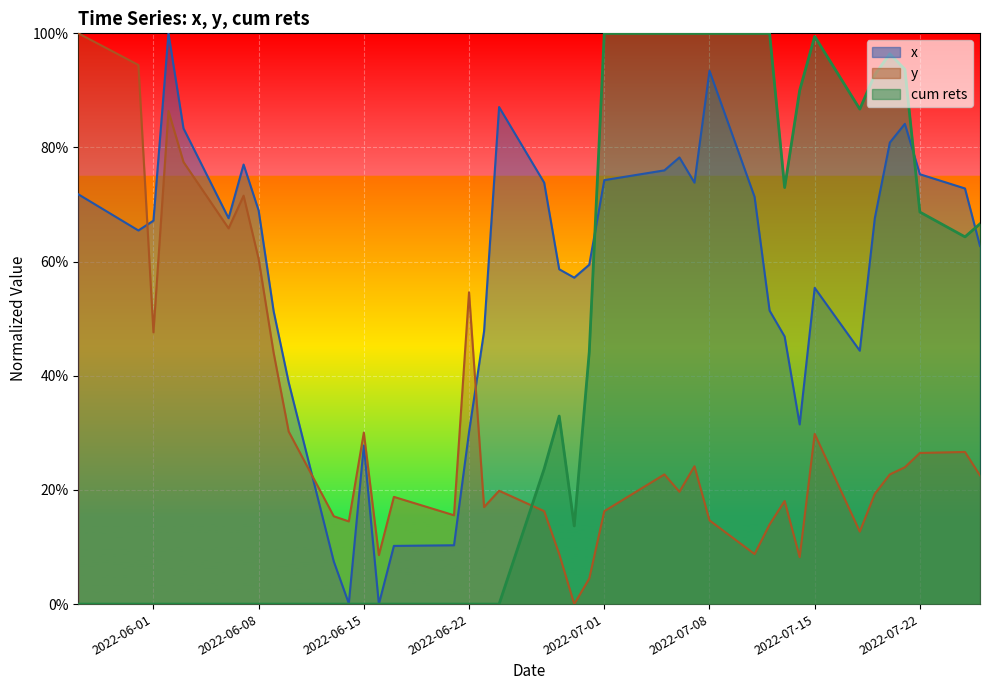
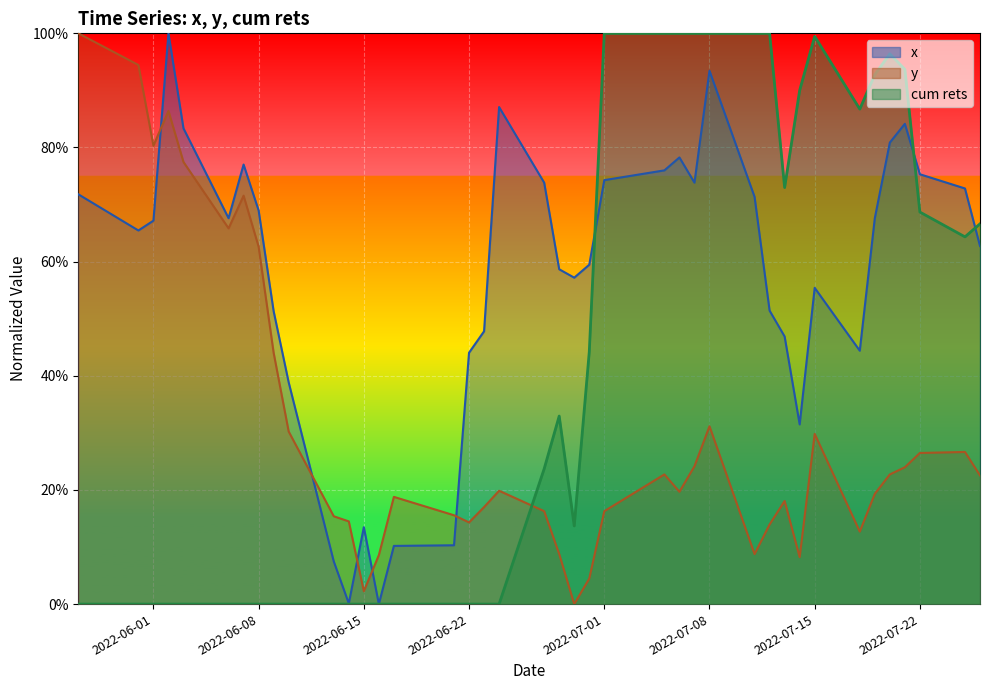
y, 2022-06-01: 48% -> 80%
y, 2022-06-08: 60% -> 63%
x, 2022-06-15: 28% -> 13%
y, 2022-06-15: 30% -> 2%
x, 2022-06-22: 30% -> 44%
y, 2022-06-22: 55% -> 14%
y, 2022-07-08: 15% -> 31%
